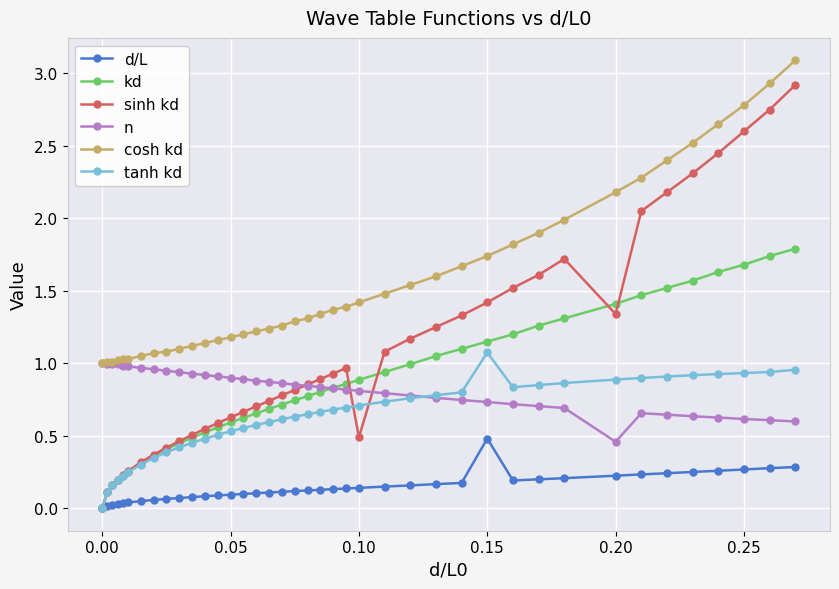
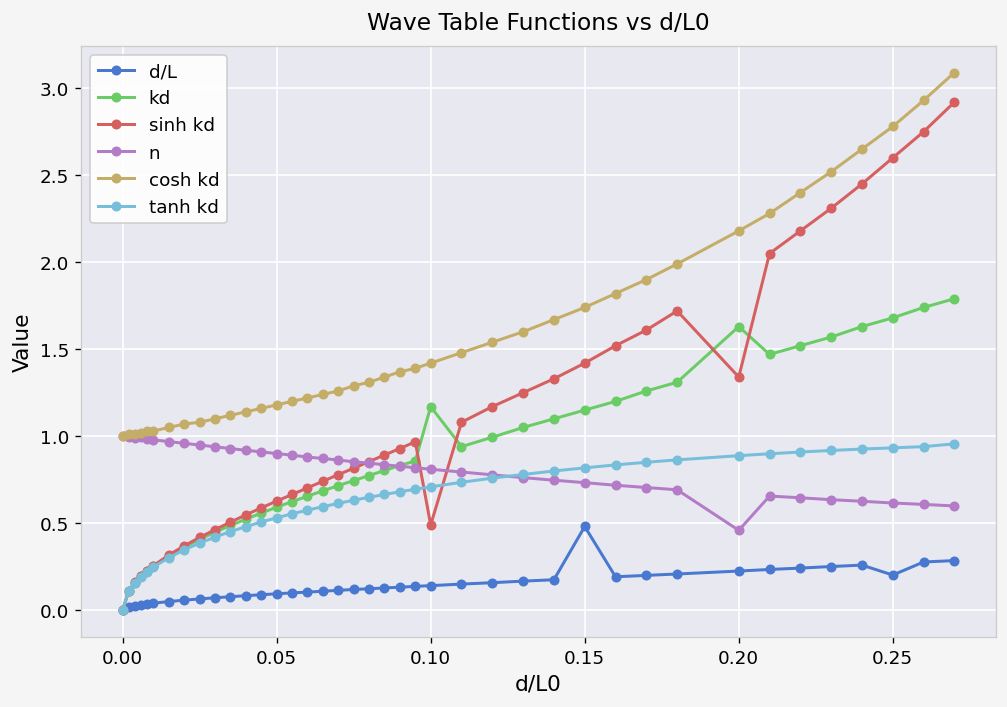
kd, 0.10: 0.89 -> 1.17
tanh kd, 0.15: 1.08 -> 0.82
kd, 0.20: 1.41 -> 1.63
d/L, 0.25: 0.27 -> 0.20
